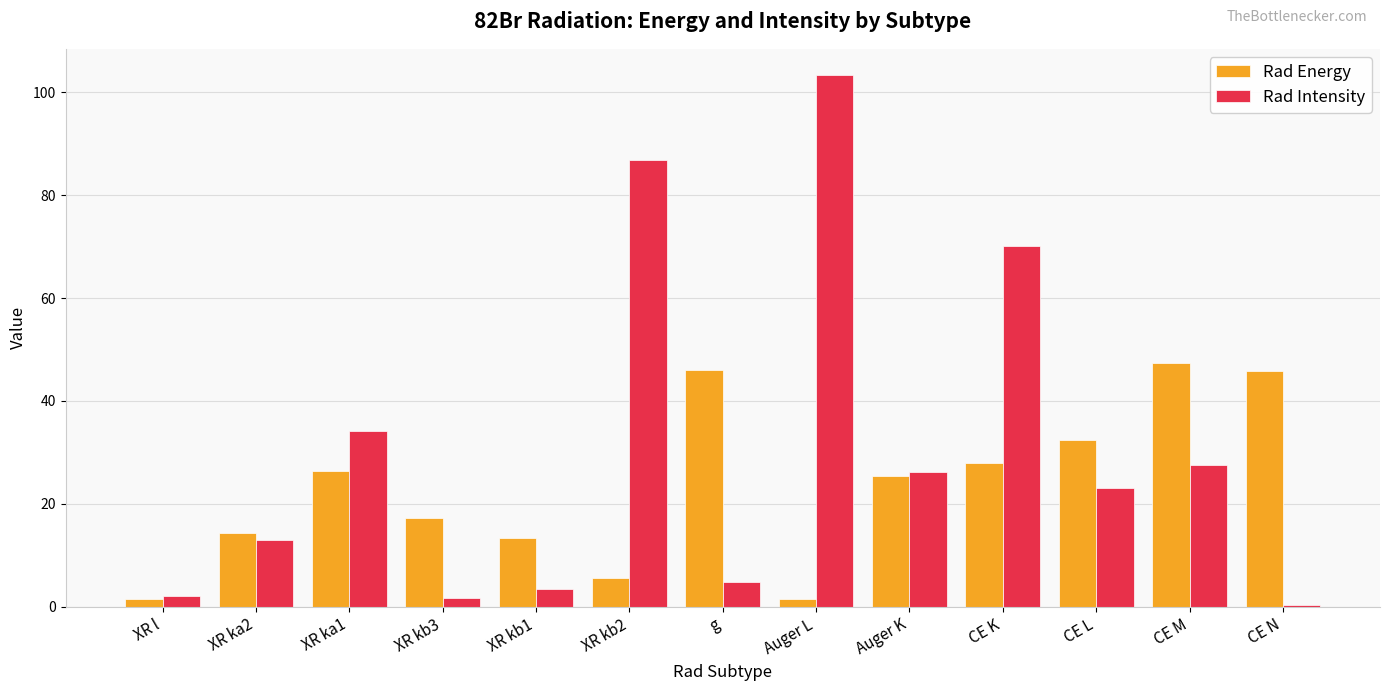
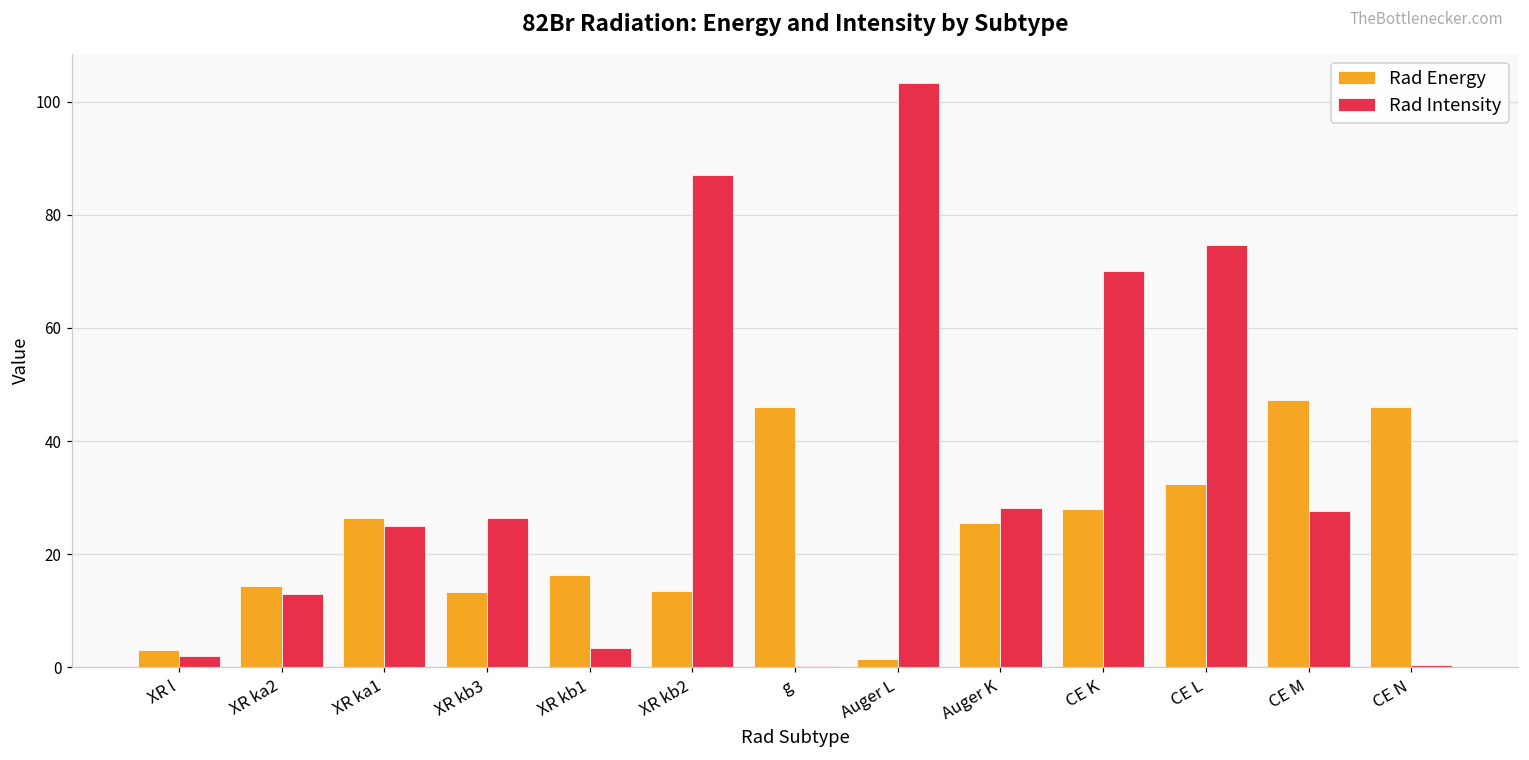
Rad Energy, XR l: 1 -> 3
Rad Intensity, XR ka1: 34 -> 25
Rad Energy, XR kb3: 17 -> 13
Rad Intensity, XR kb3: 2 -> 26
Rad Energy, XR kb1: 13 -> 16
Rad Energy, XR kb2: 5 -> 13
Rad Intensity, g: 5 -> 0
Rad Intensity, Auger K: 26 -> 28
Rad Intensity, CE L: 23 -> 75
